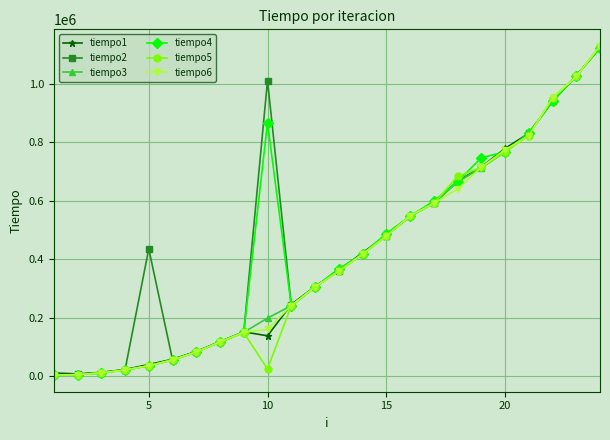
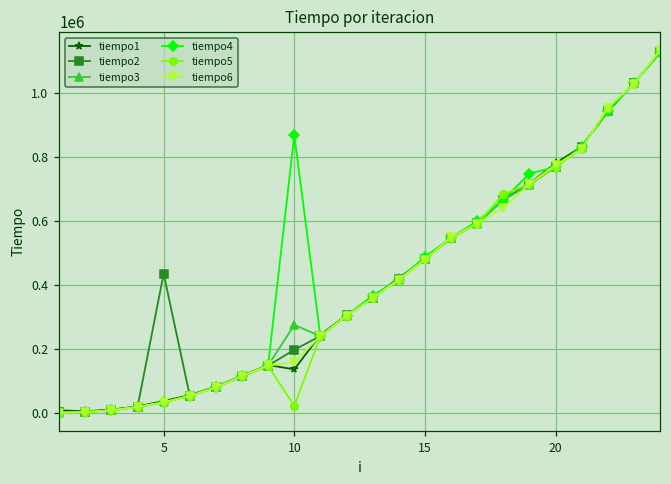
tiempo2, 10: 1010000 -> 200000
tiempo3, 10: 200000 -> 280000
